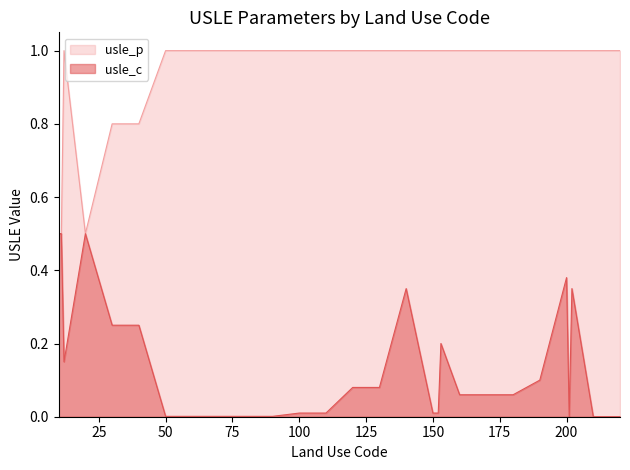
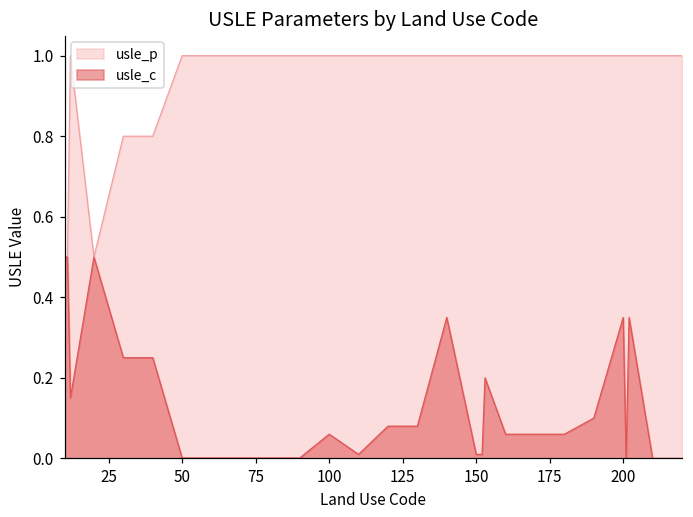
usle_c, 100: 0.01 -> 0.06
usle_c, 200: 0.38 -> 0.35
